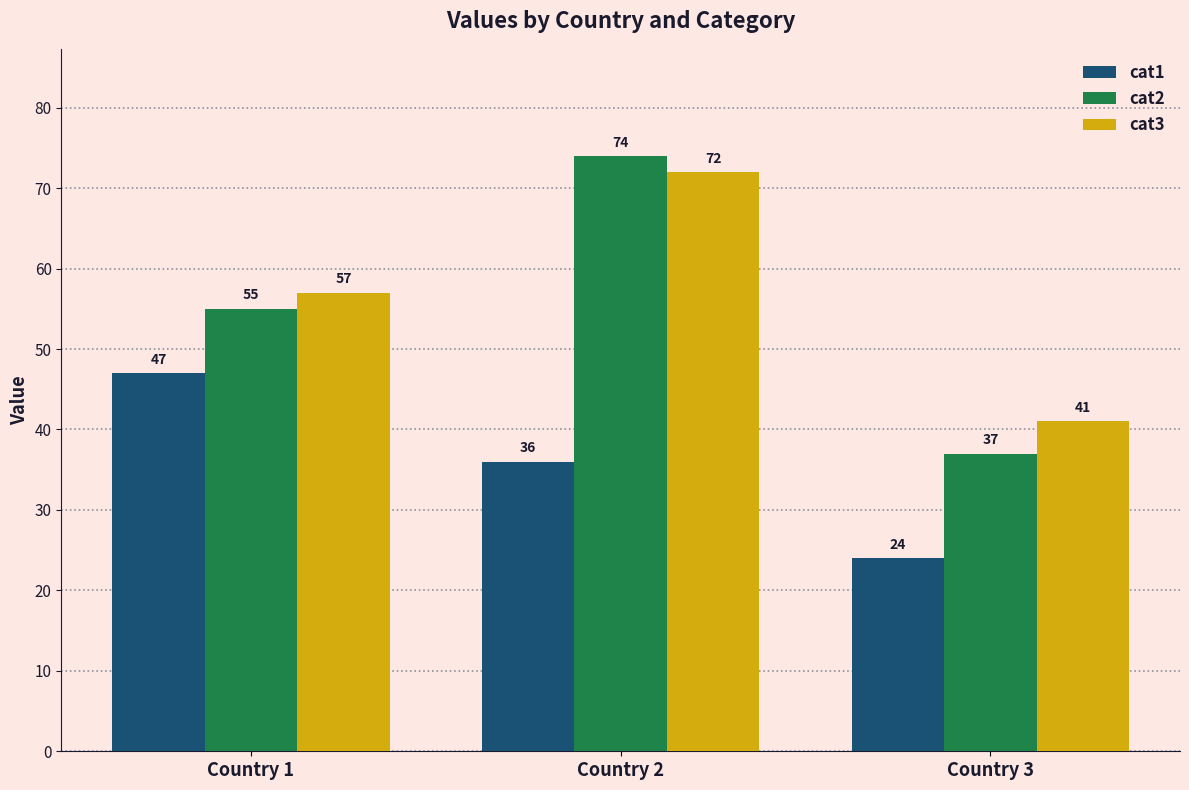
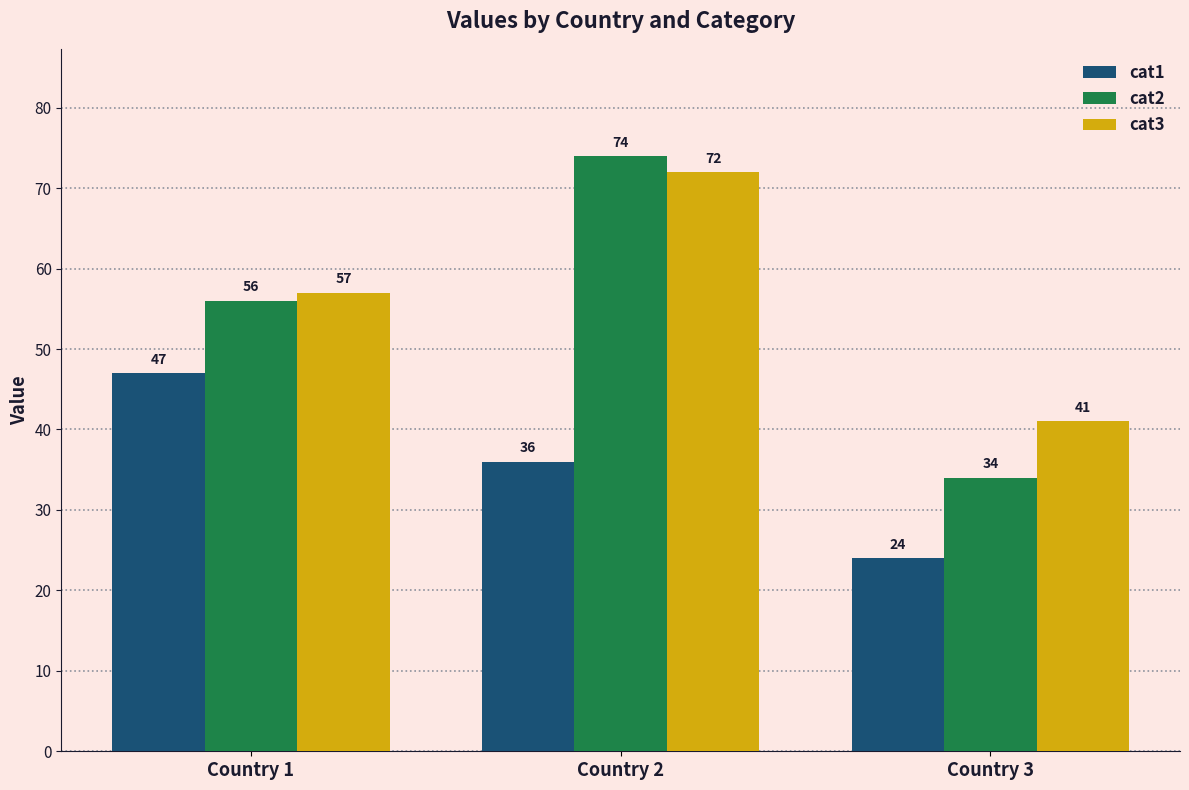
cat2, Country 1: 55 -> 56
cat2, Country 3: 37 -> 34
